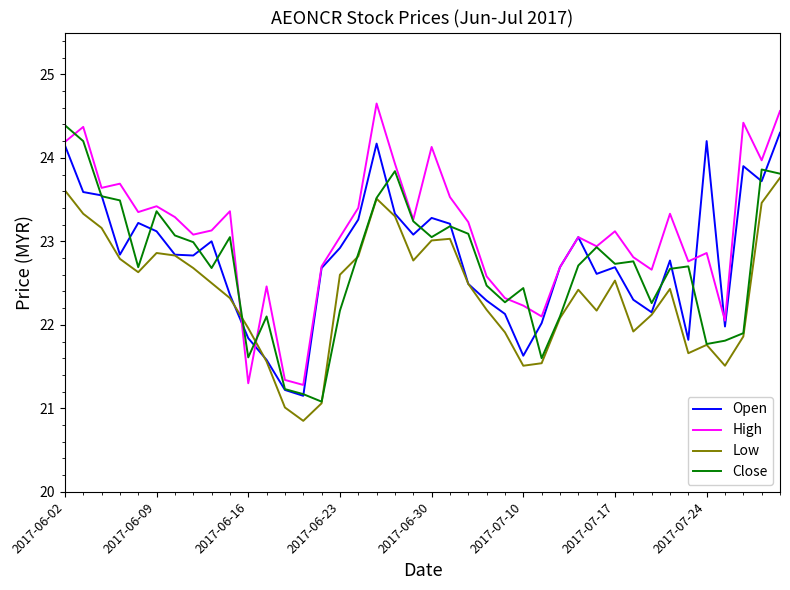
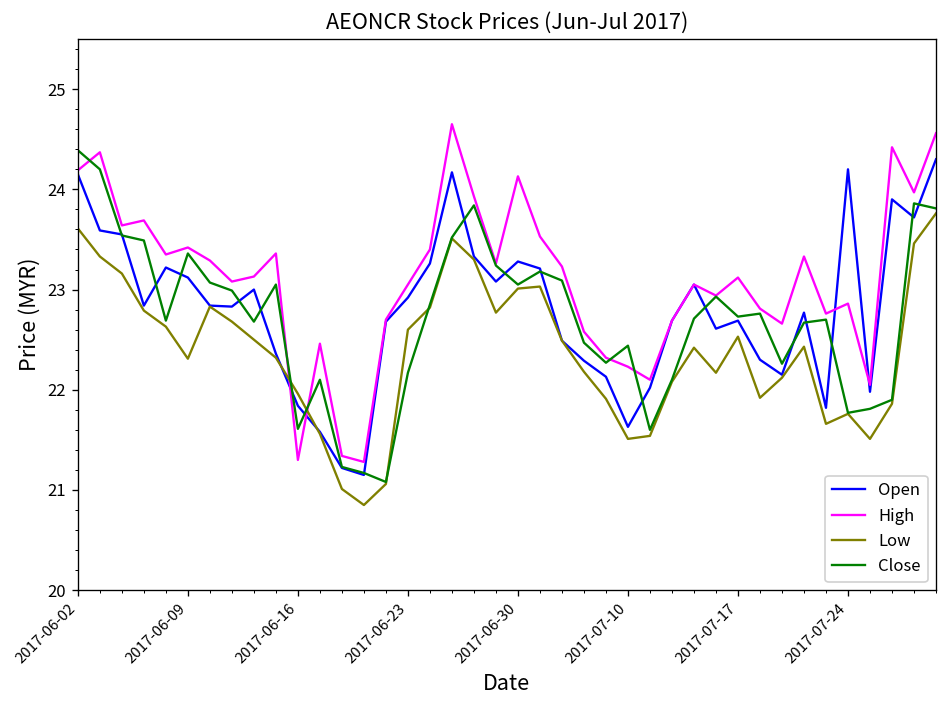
Low, 2017-06-09: 22.9 -> 22.3
